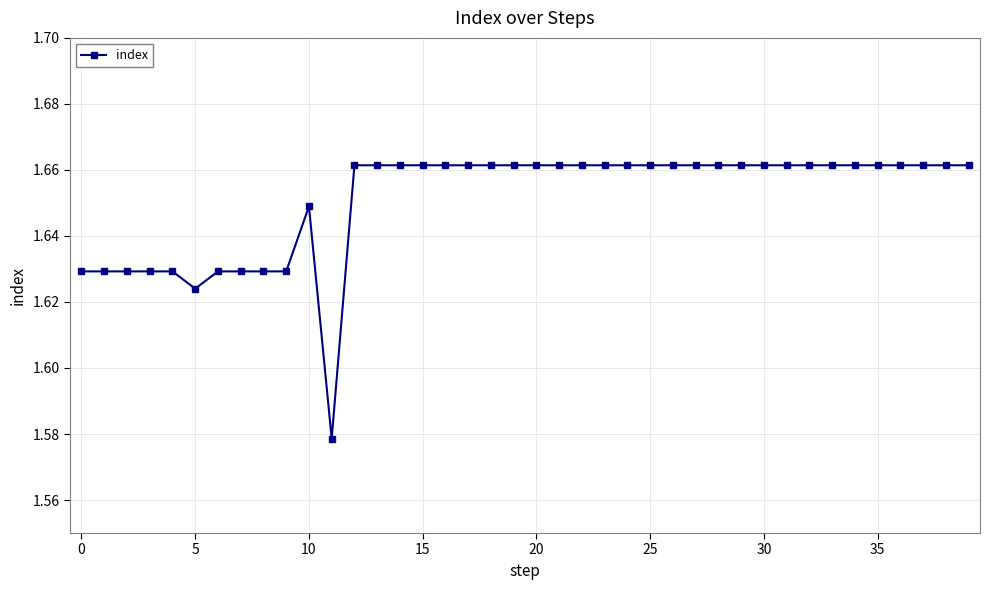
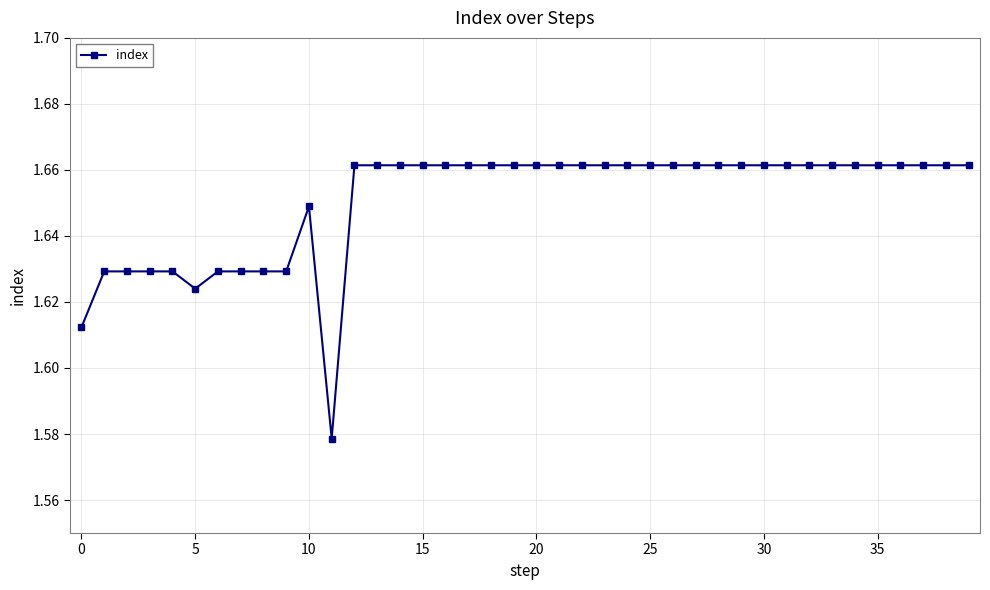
0: 1.629 -> 1.612
